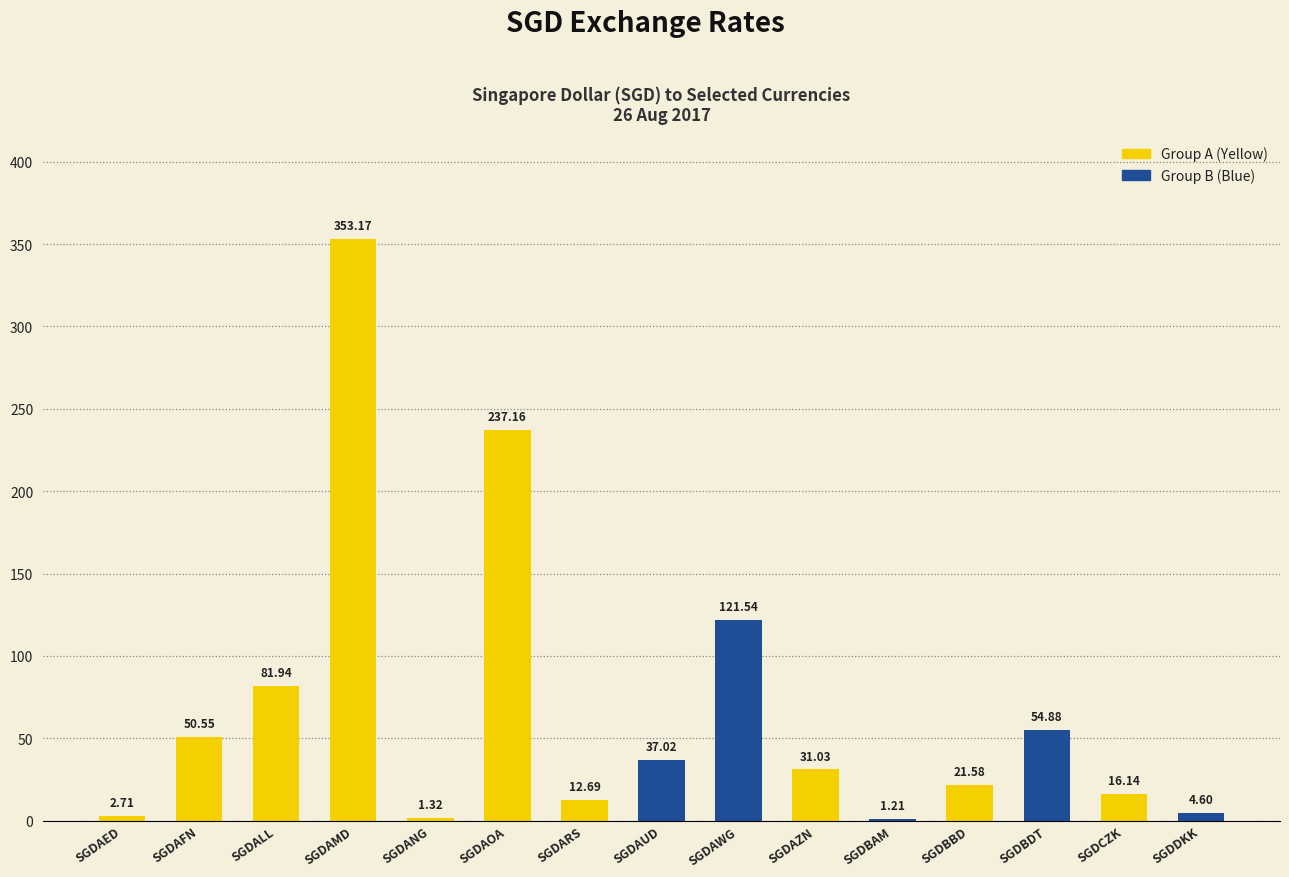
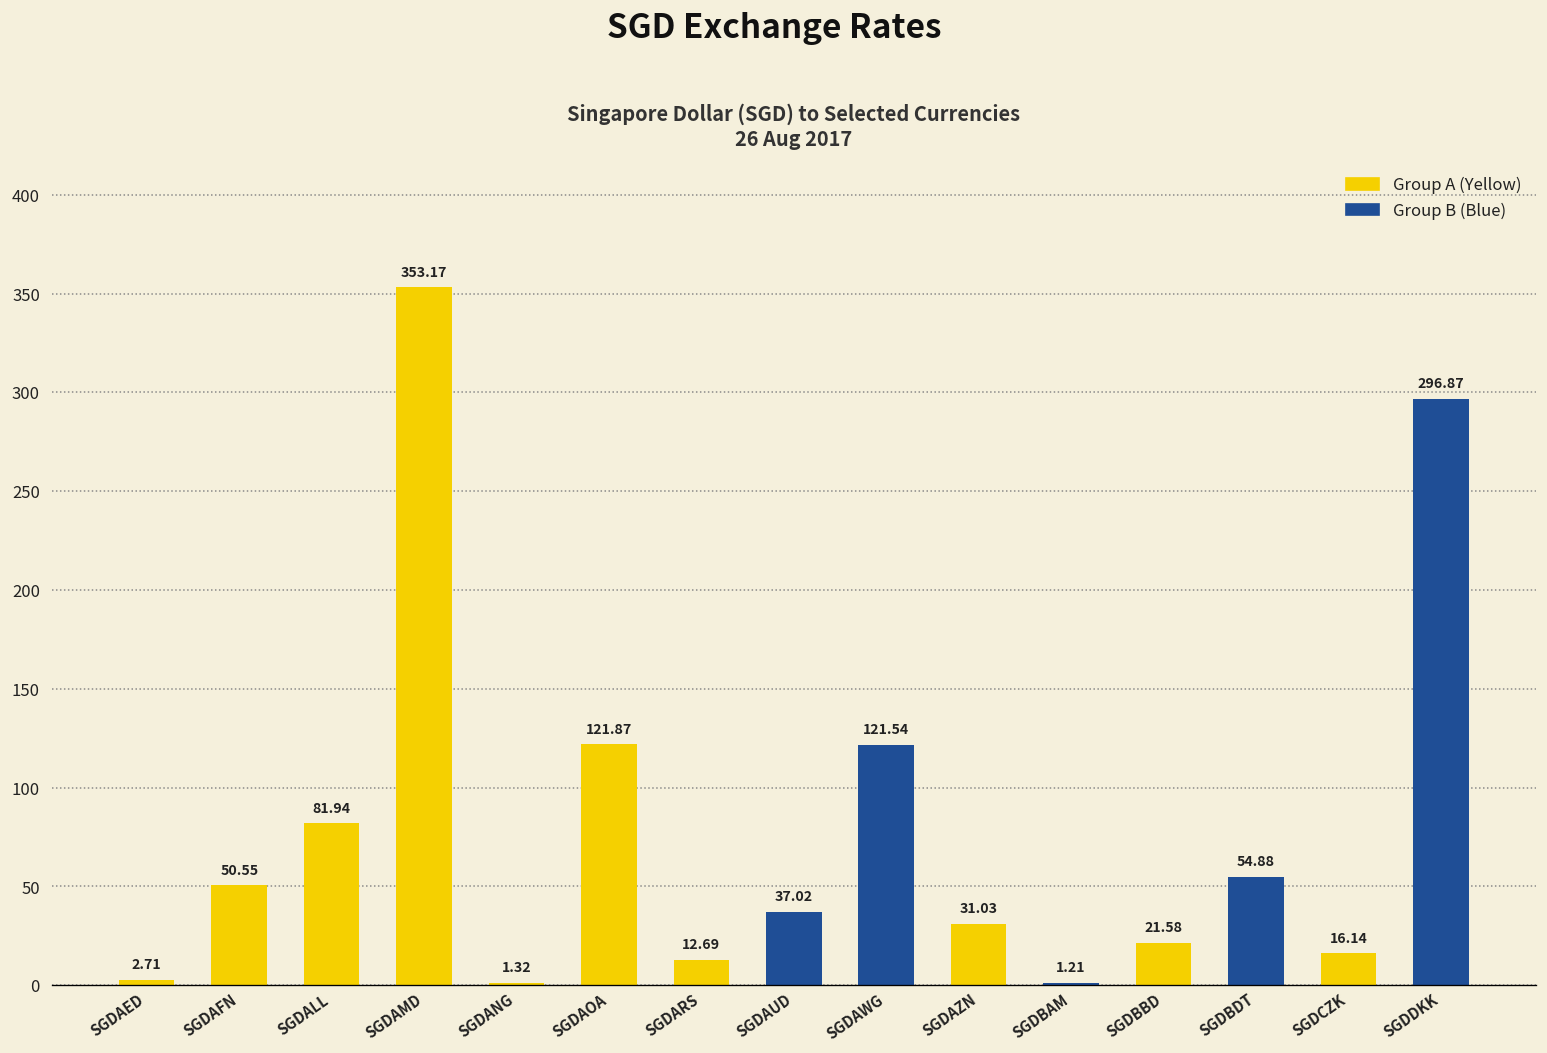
SGDAOA: 237.16 -> 121.87
SGDDKK: 4.60 -> 296.87
